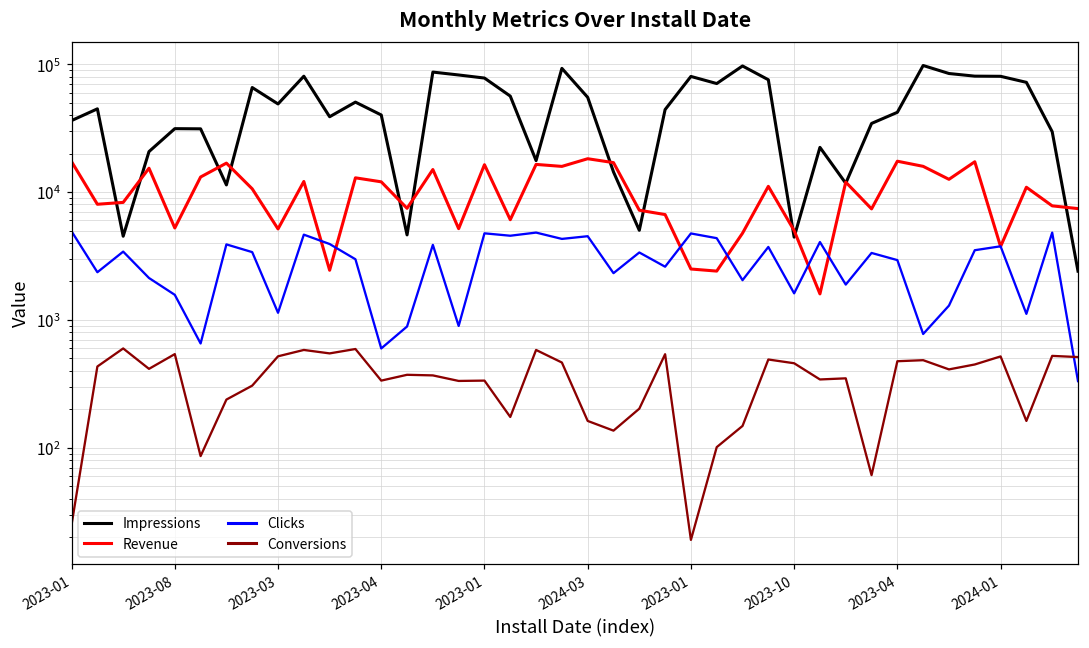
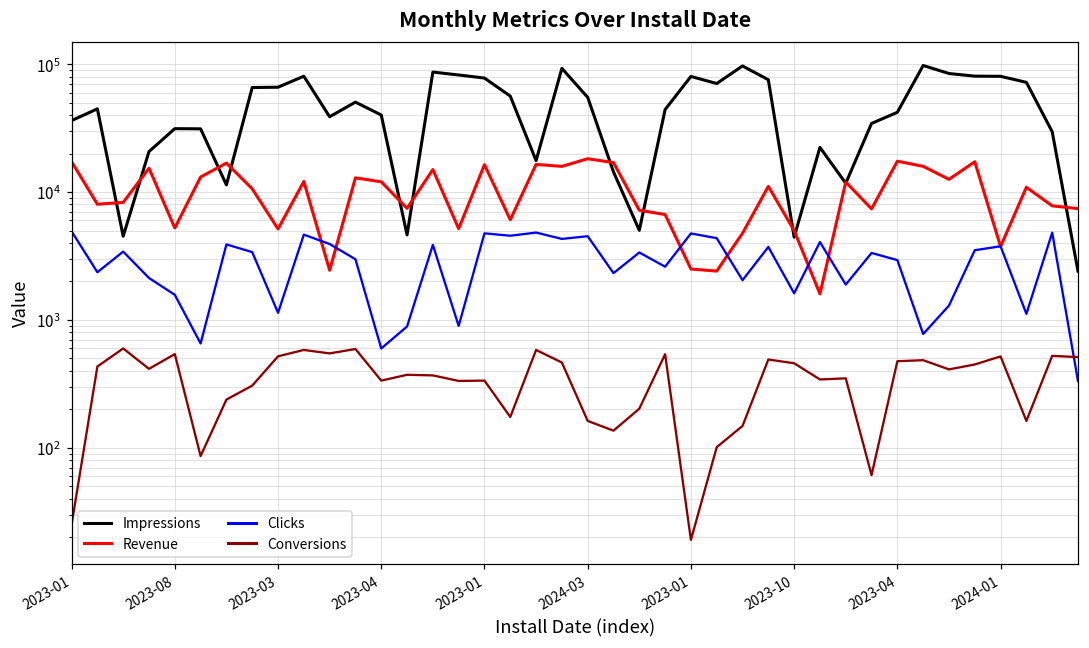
Impressions, 2023-03: 49000 -> 70000
